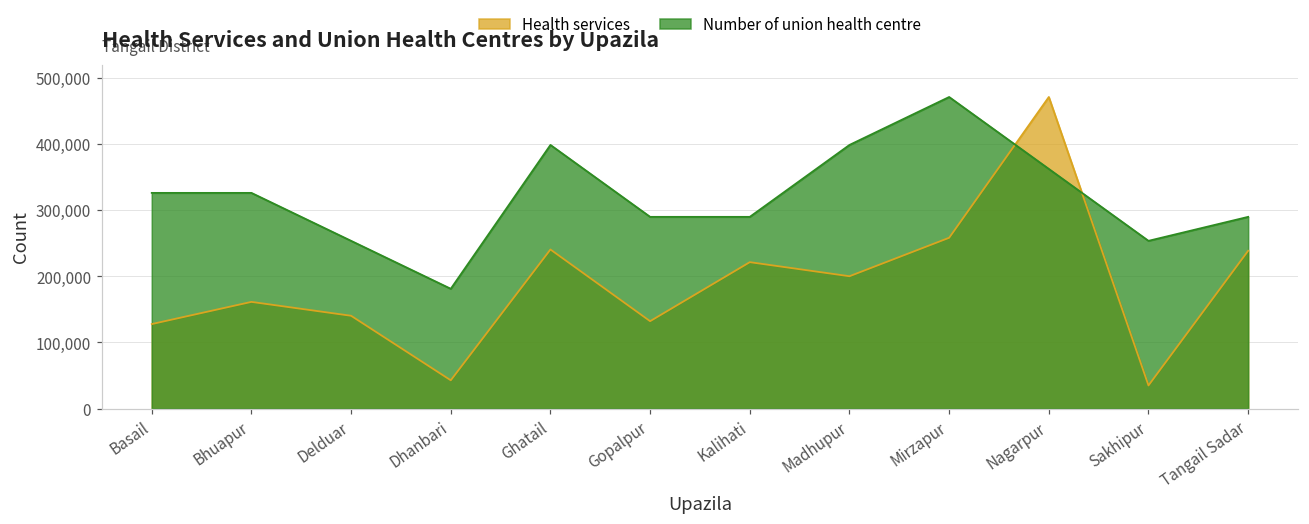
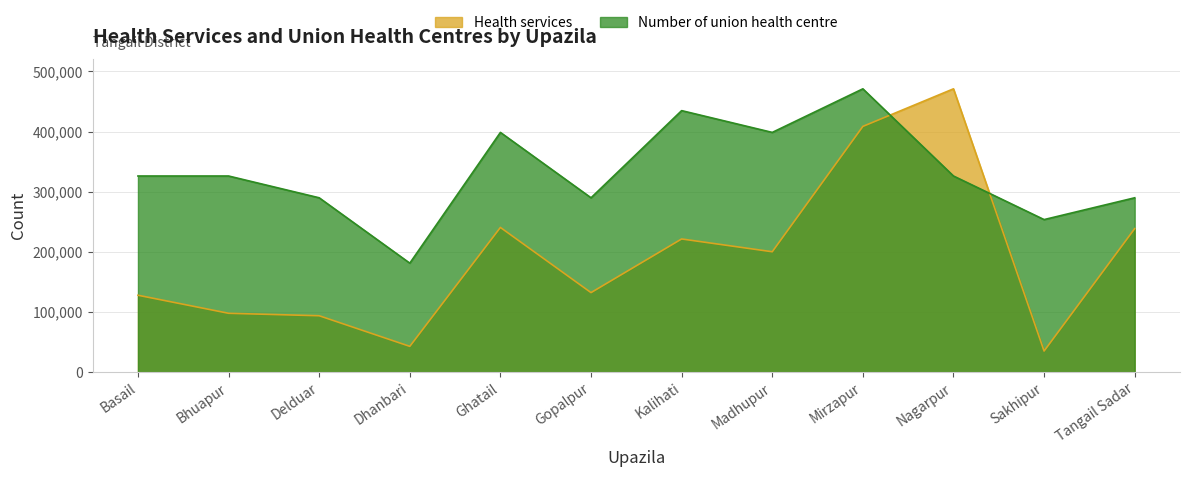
Health services, Bhuapur: 160,000 -> 100,000
Health services, Delduar: 140,000 -> 90,000
Number of union health centre, Delduar: 250,000 -> 290,000
Number of union health centre, Kalihati: 290,000 -> 430,000
Health services, Mirzapur: 260,000 -> 410,000
Number of union health centre, Nagarpur: 360,000 -> 330,000
